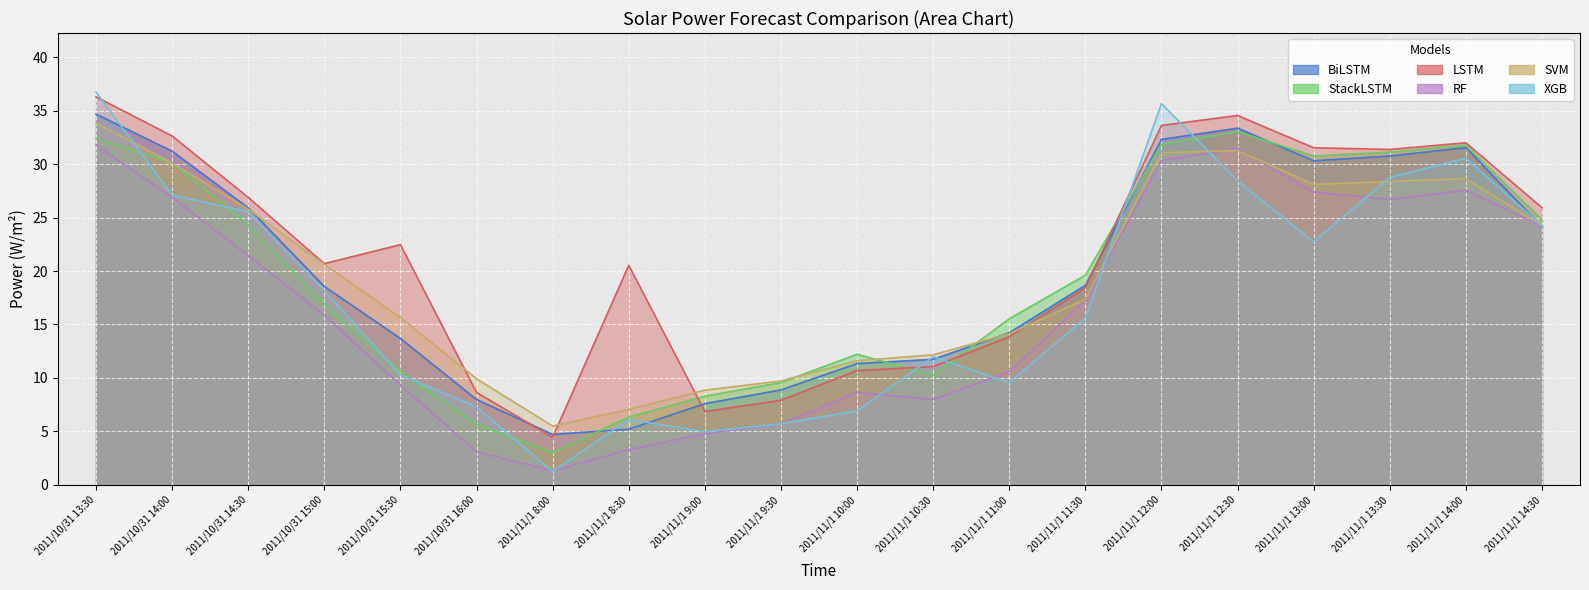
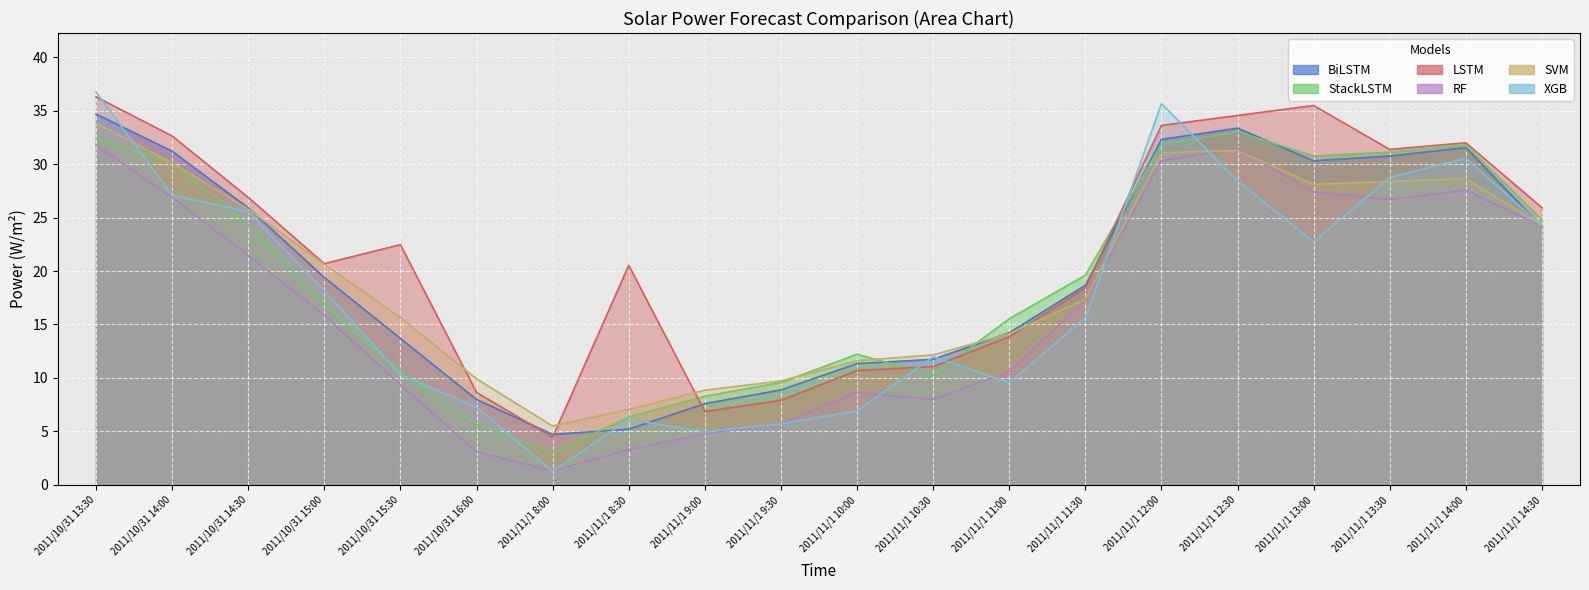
BiLSTM, 2011/10/31 15:00: 18.6 -> 19.4
LSTM, 2011/11/1 13:00: 31.5 -> 35.5
